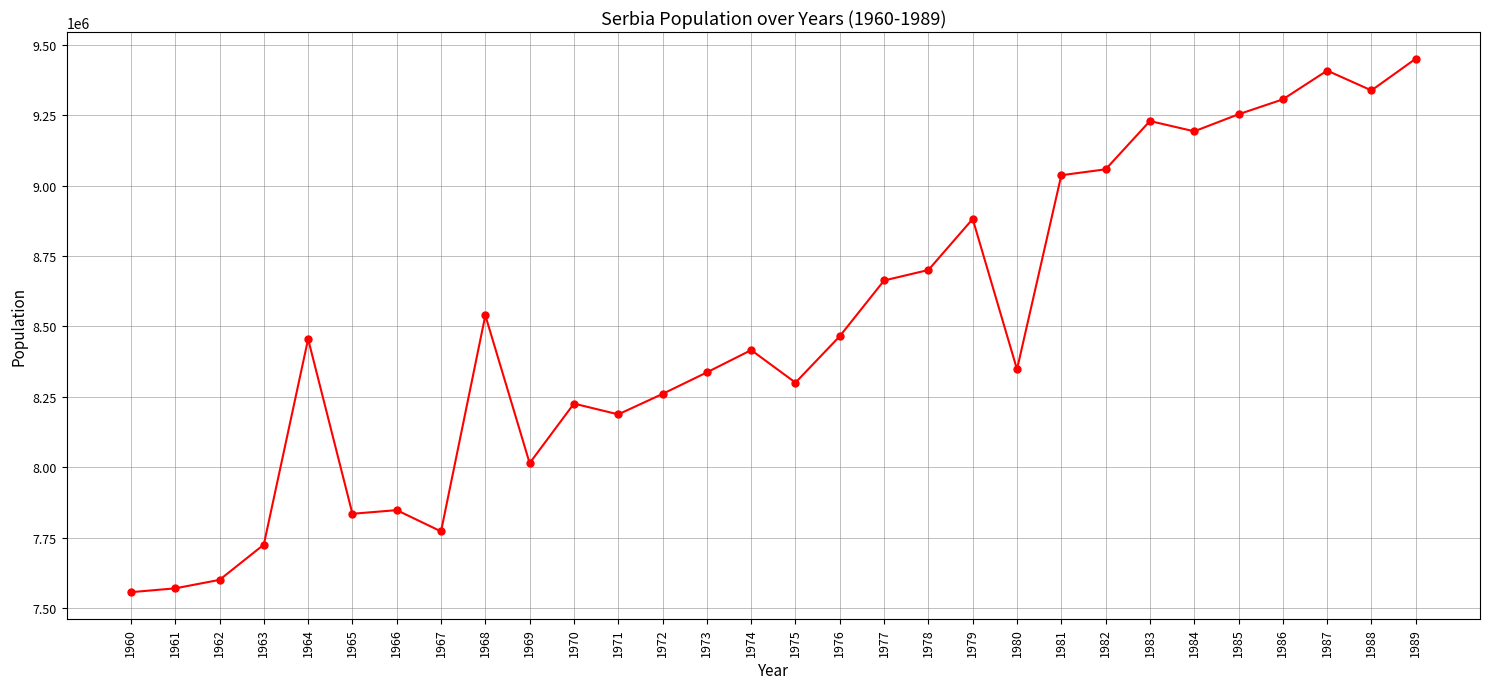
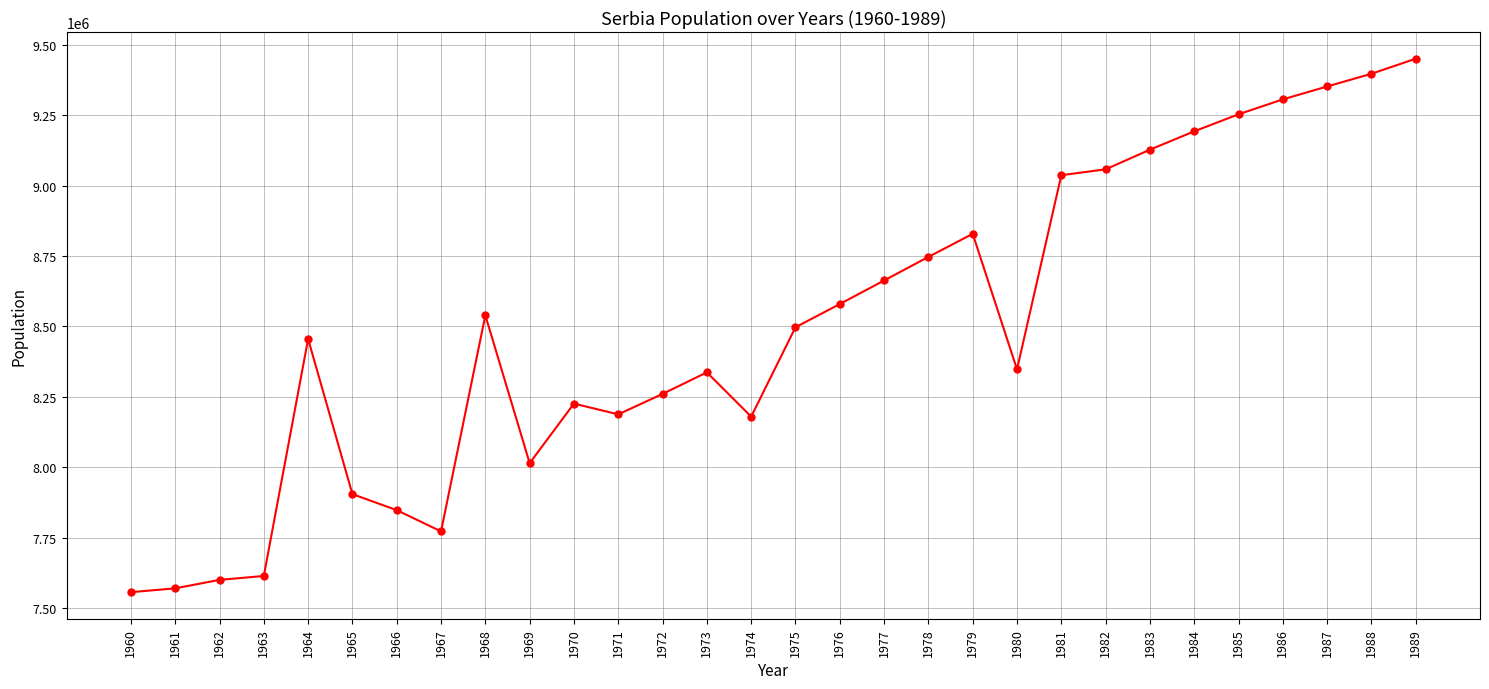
1963: 7730000 -> 7610000
1965: 7840000 -> 7900000
1974: 8420000 -> 8180000
1975: 8300000 -> 8500000
1976: 8470000 -> 8580000
1978: 8700000 -> 8750000
1979: 8880000 -> 8830000
1983: 9230000 -> 9130000
1987: 9410000 -> 9350000
1988: 9340000 -> 9400000
